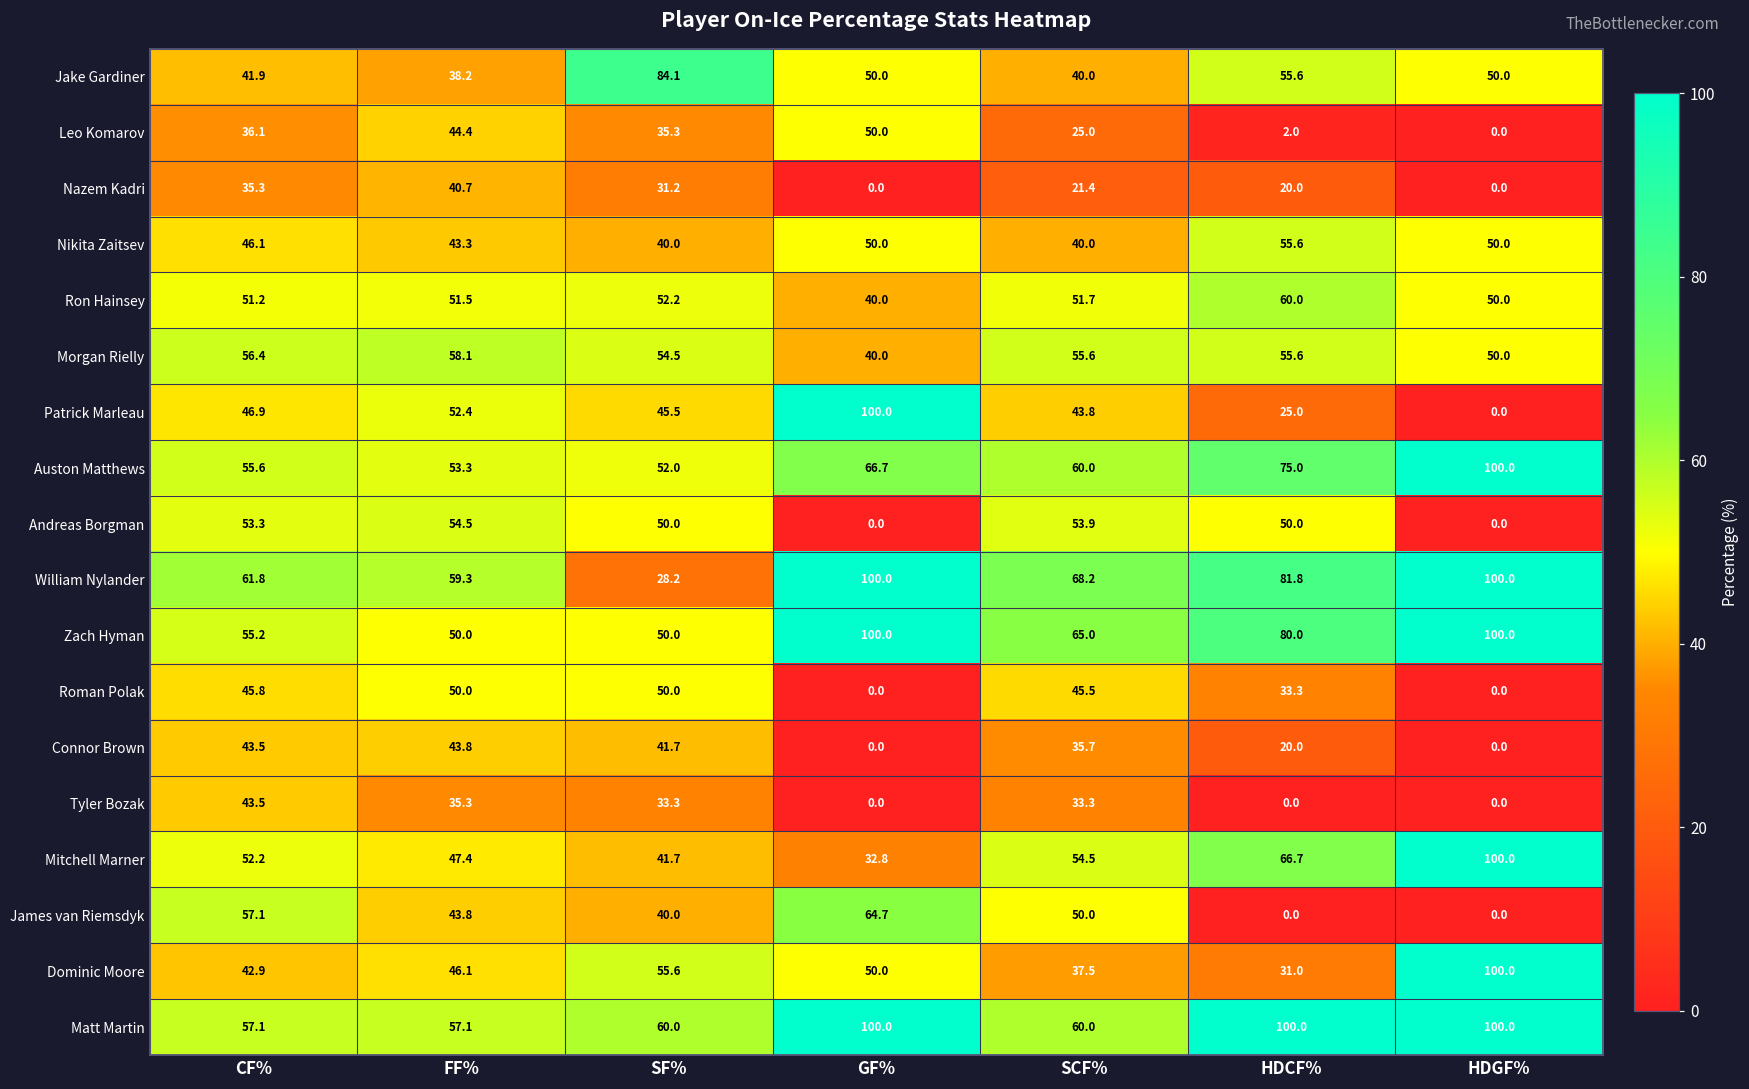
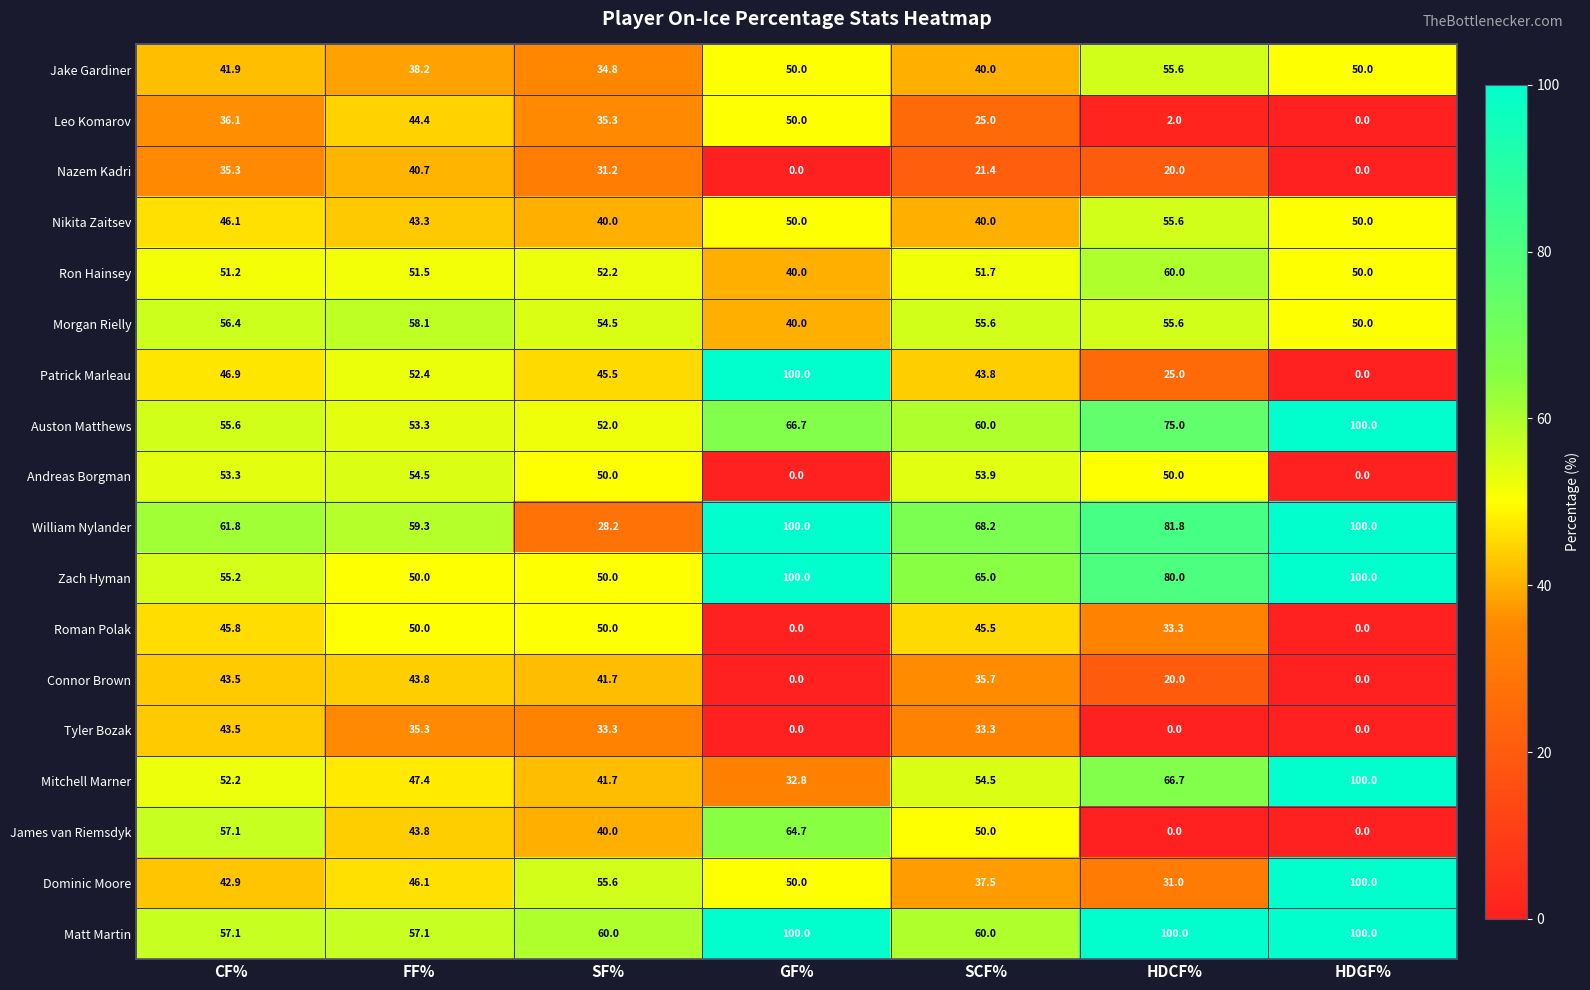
Jake Gardiner, SF%: 84.1 -> 34.8
